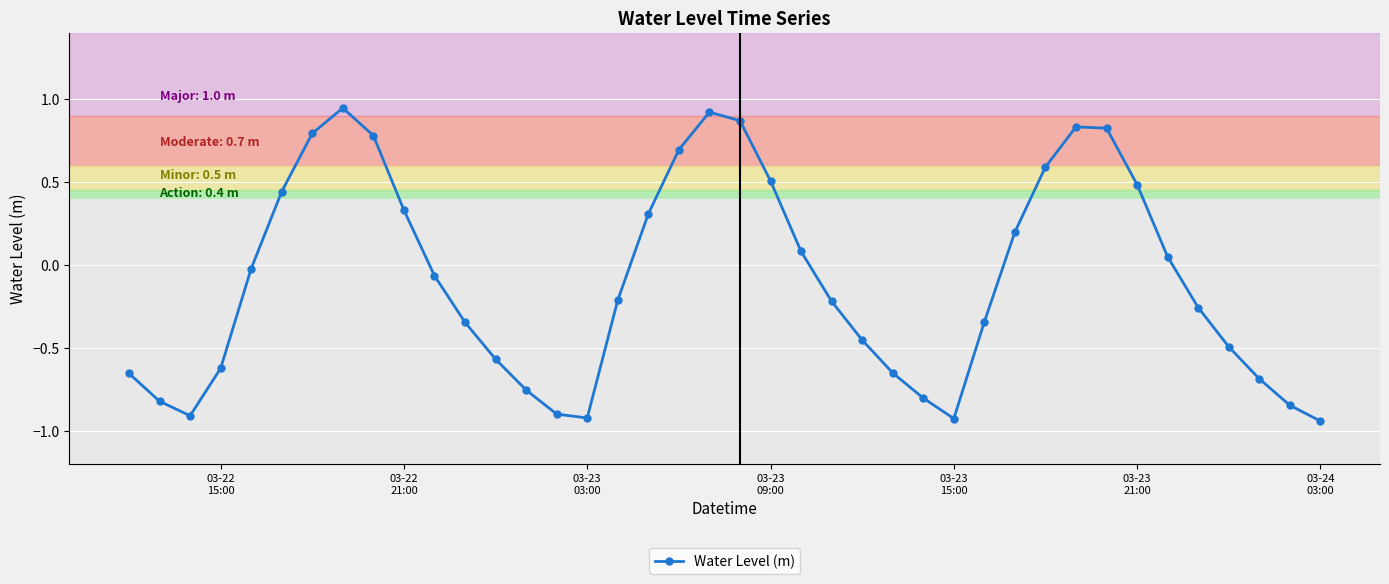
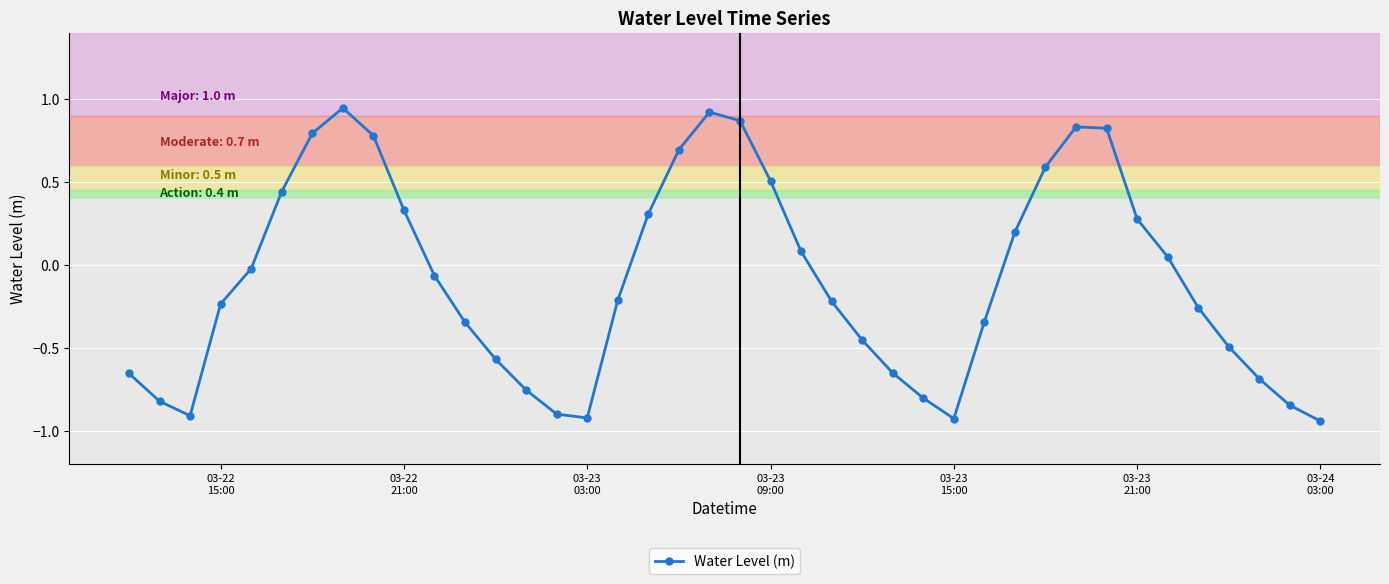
03-22 15:00: -0.62 -> -0.24
03-23 21:00: 0.48 -> 0.28
